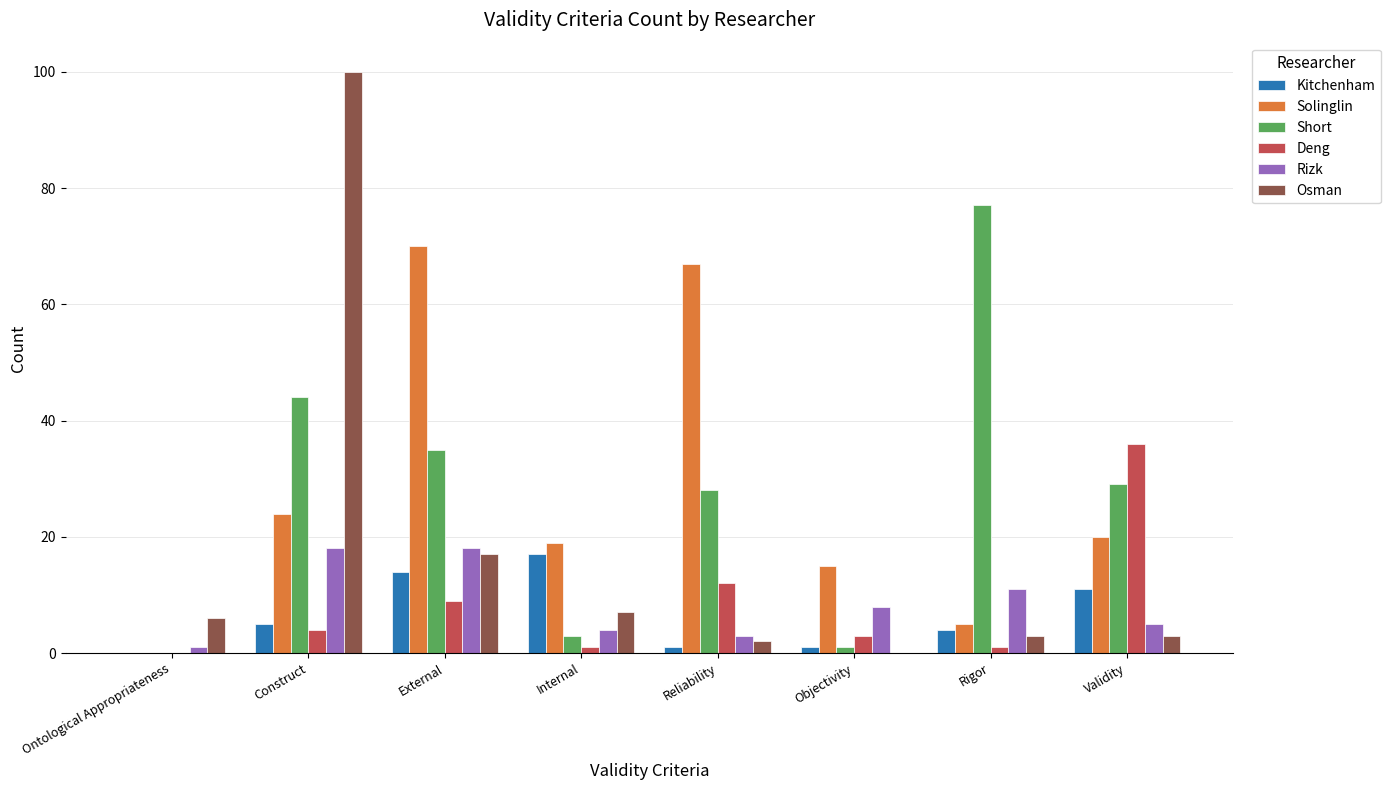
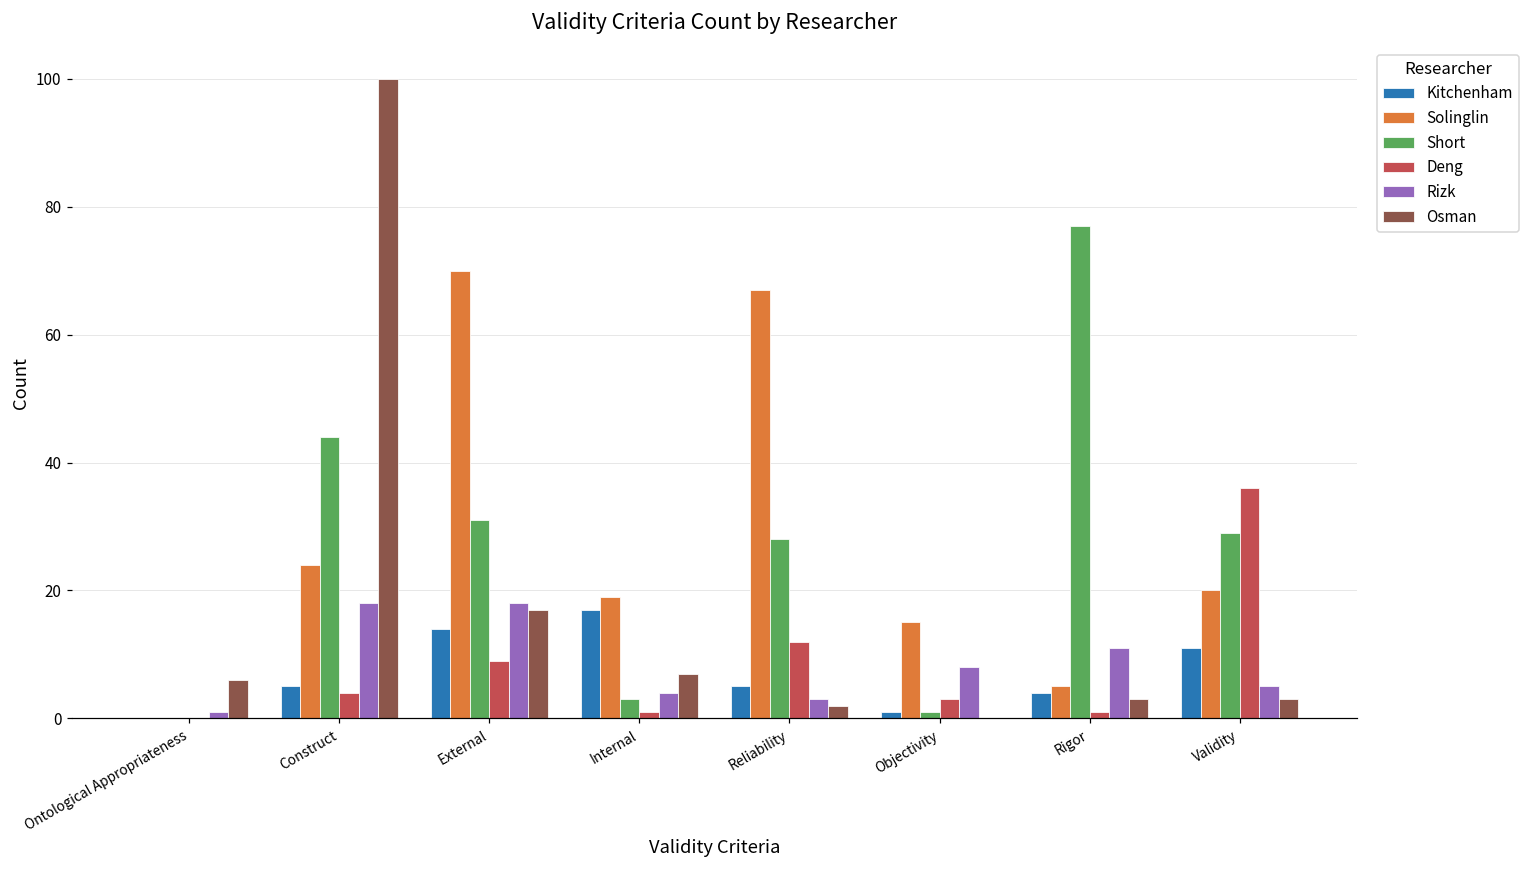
Short, External: 35 -> 31
Kitchenham, Reliability: 1 -> 5
